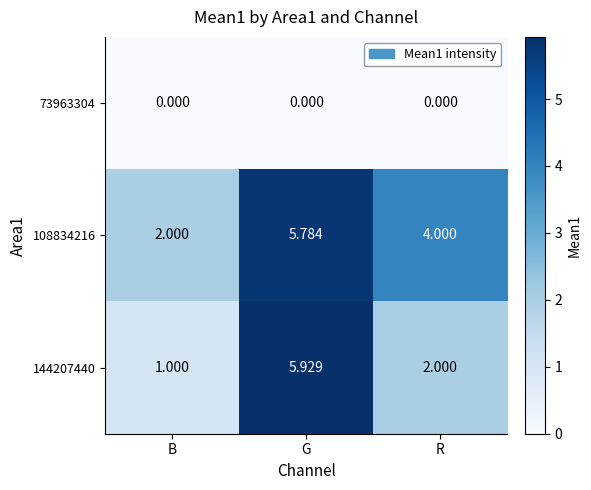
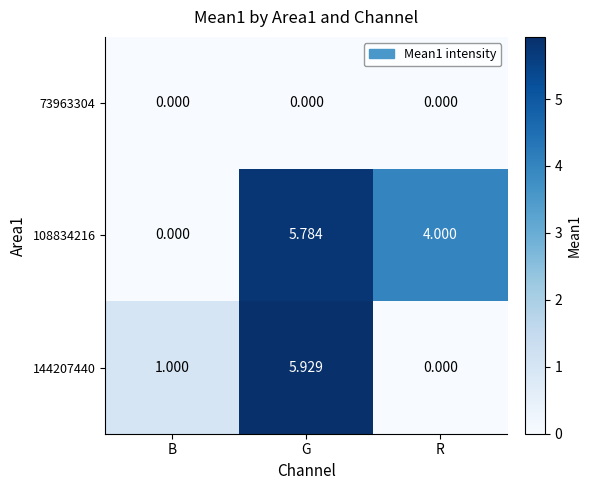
108834216, B: 2.000 -> 0.000
144207440, R: 2.000 -> 0.000
